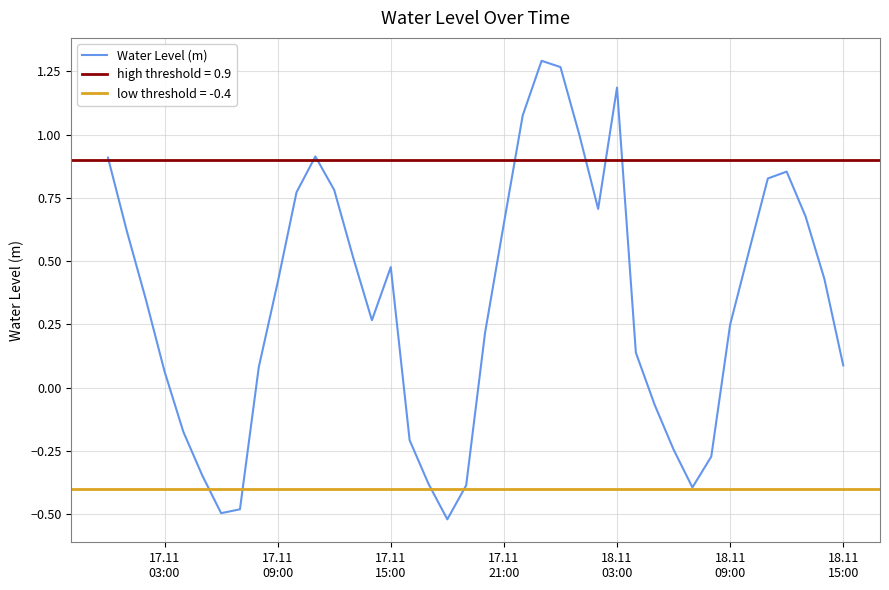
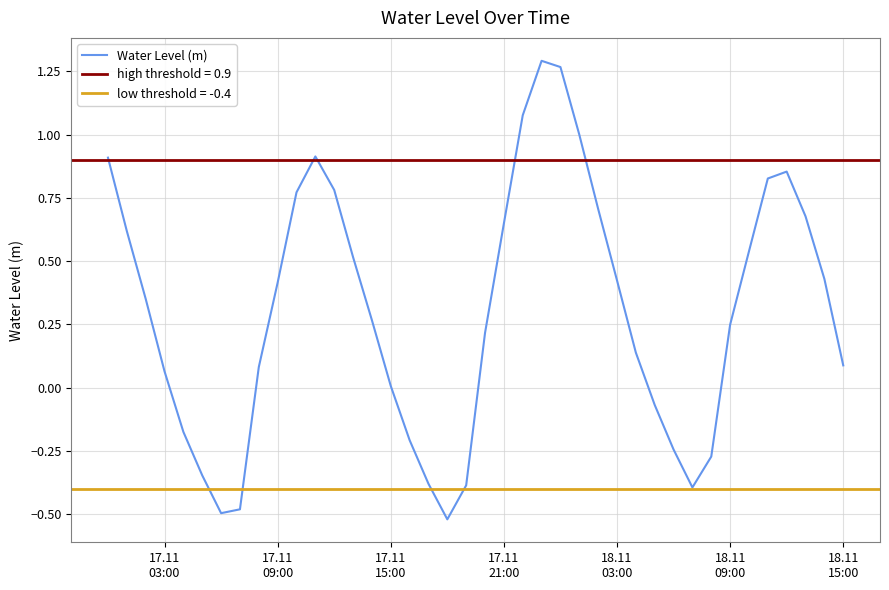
17.11 15:00: 0.48 -> 0.01
18.11 03:00: 1.19 -> 0.42
